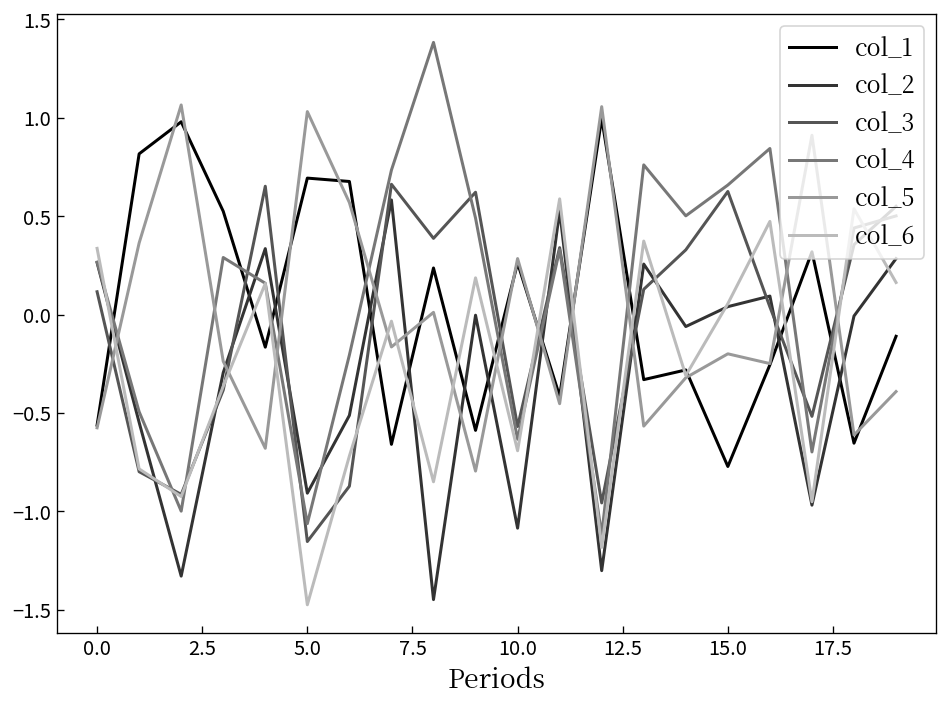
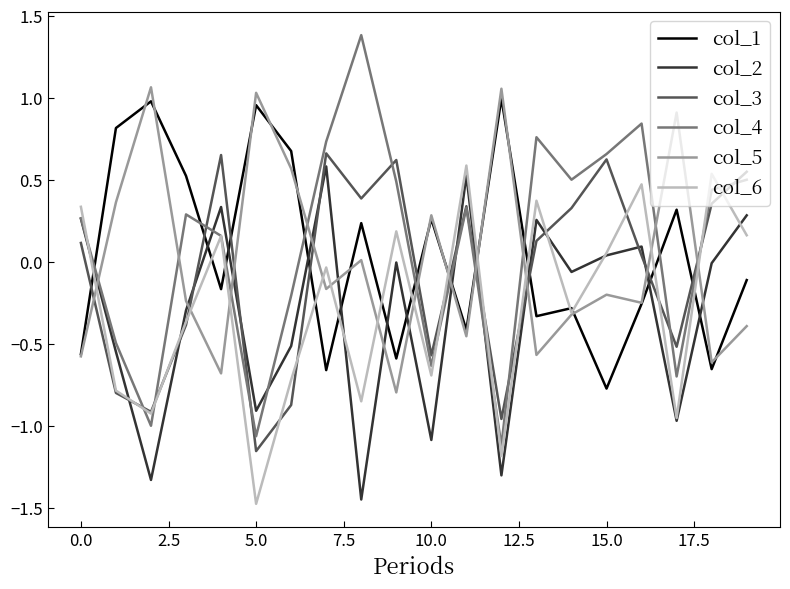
col_1, 5.0: 0.69 -> 0.96
